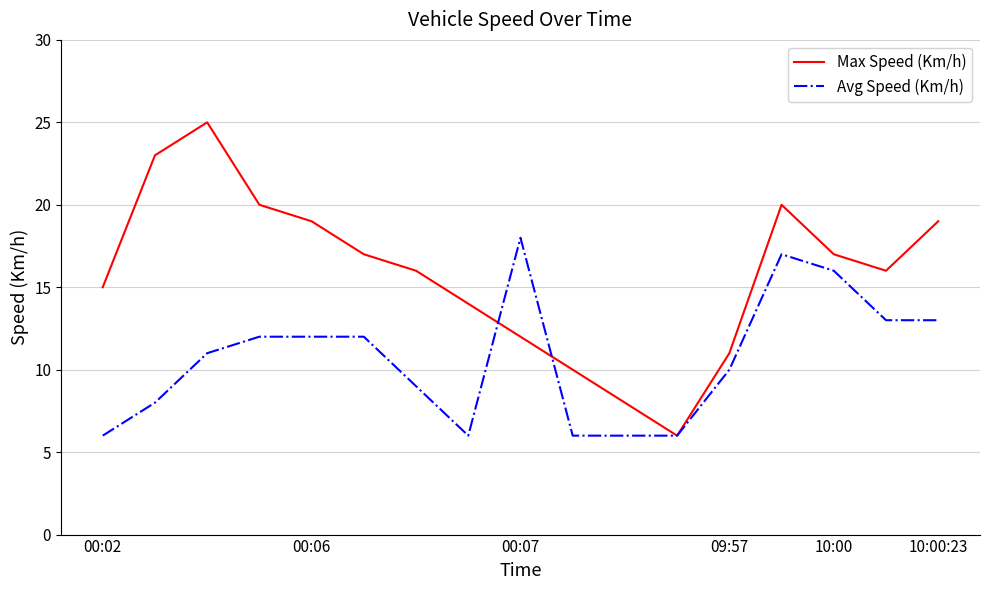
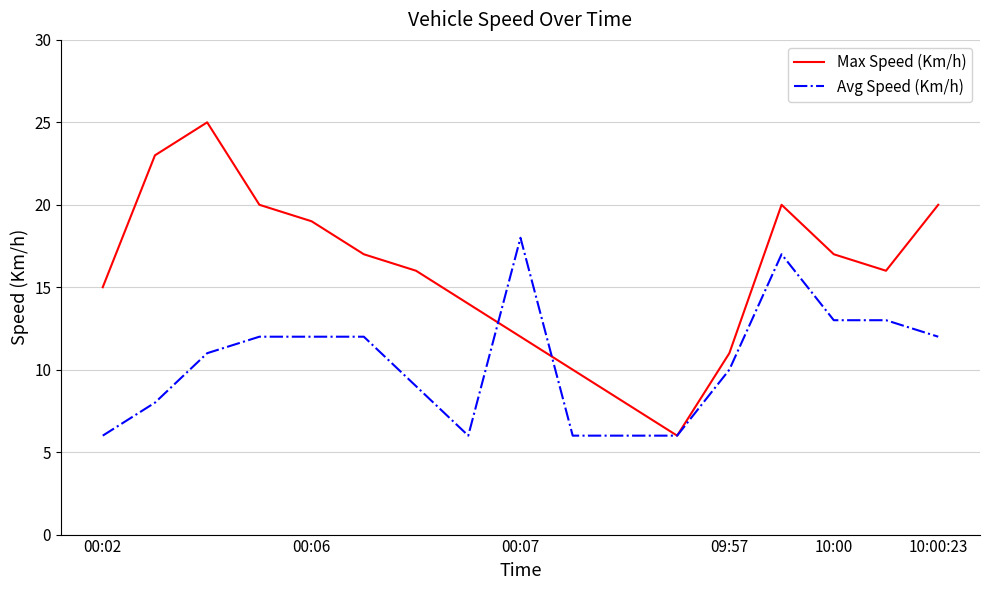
Avg Speed (Km/h), 10:00: 16 -> 13
Max Speed (Km/h), 10:00:23: 19 -> 20
Avg Speed (Km/h), 10:00:23: 13 -> 12
